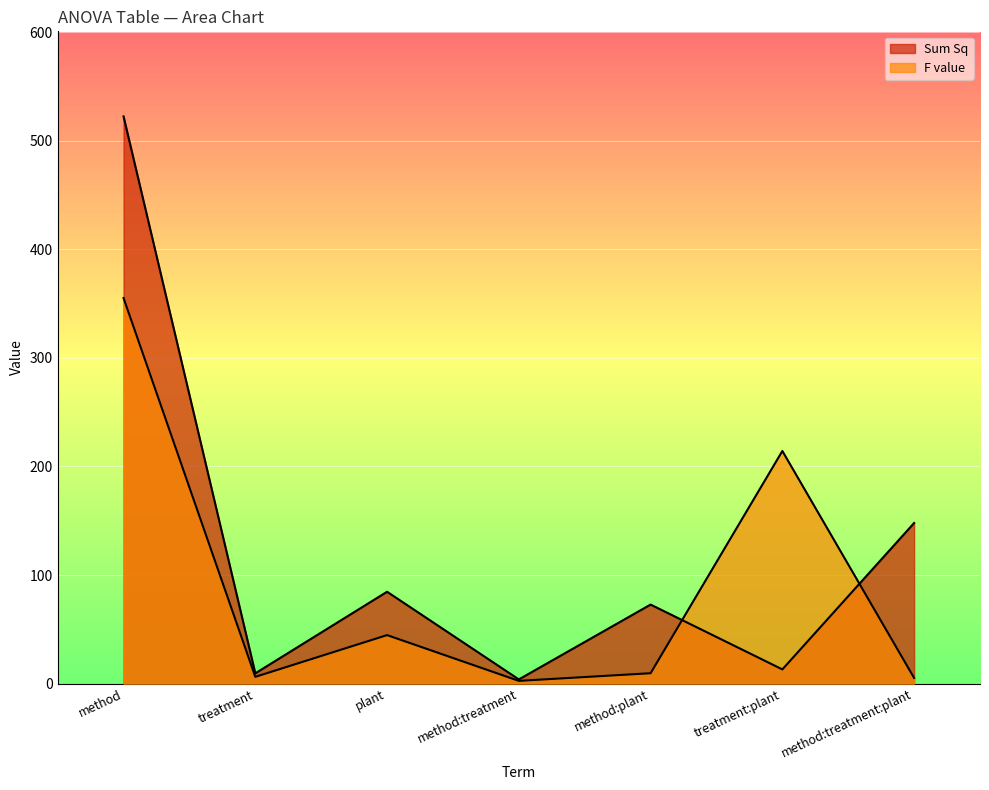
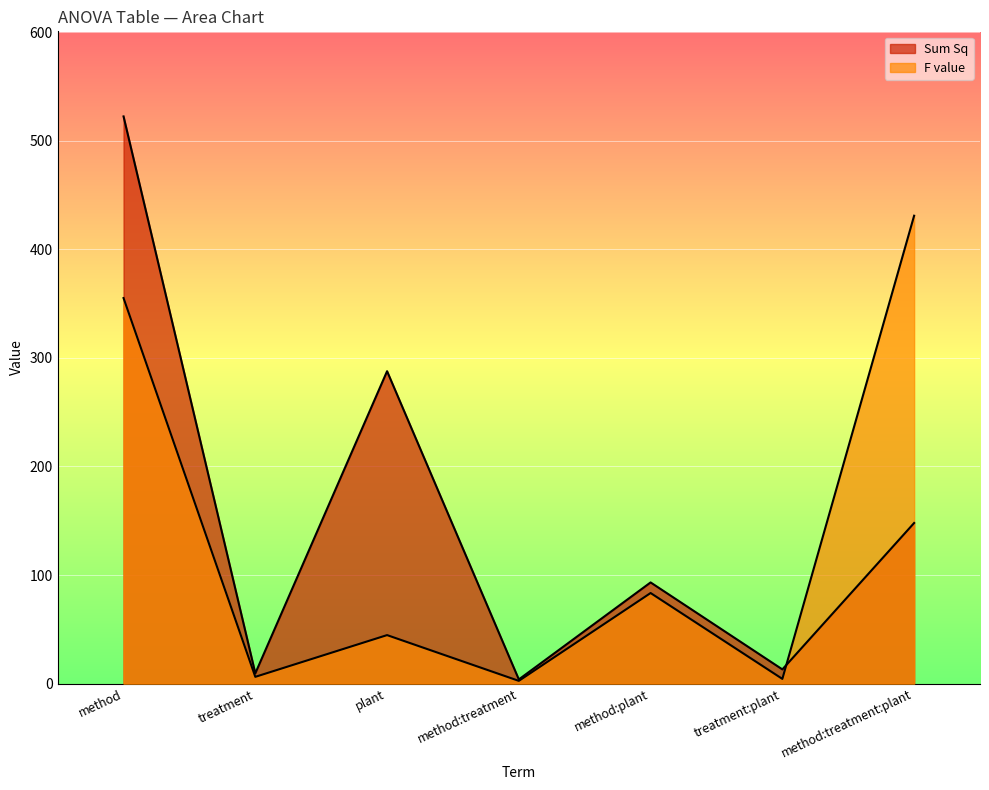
Sum Sq, plant: 85 -> 288
Sum Sq, method:plant: 73 -> 93
F value, method:plant: 10 -> 83
F value, treatment:plant: 214 -> 4
F value, method:treatment:plant: 5 -> 431
